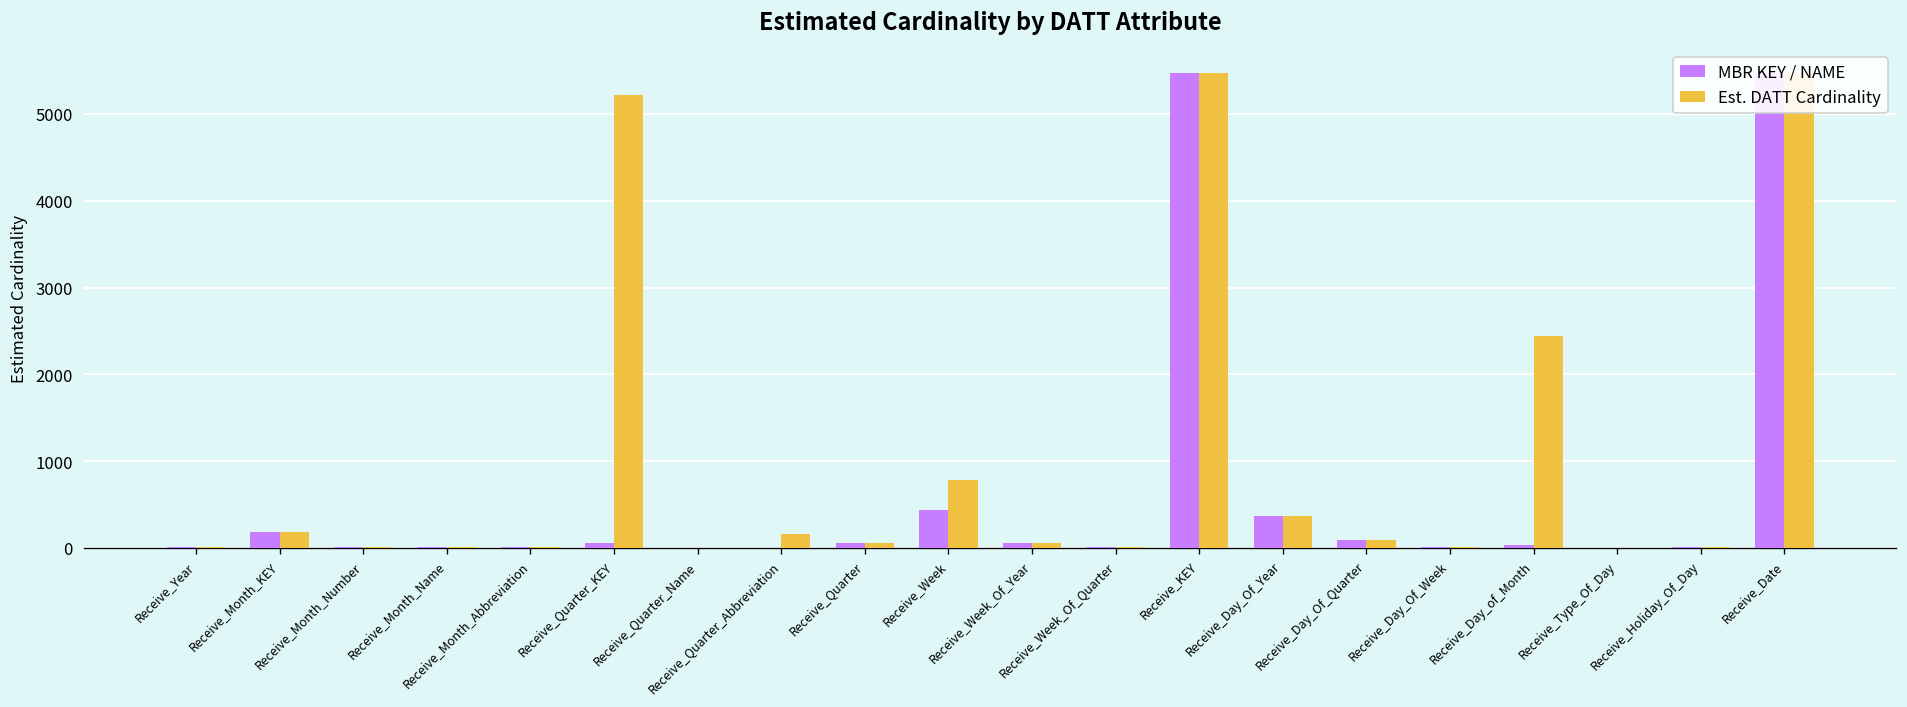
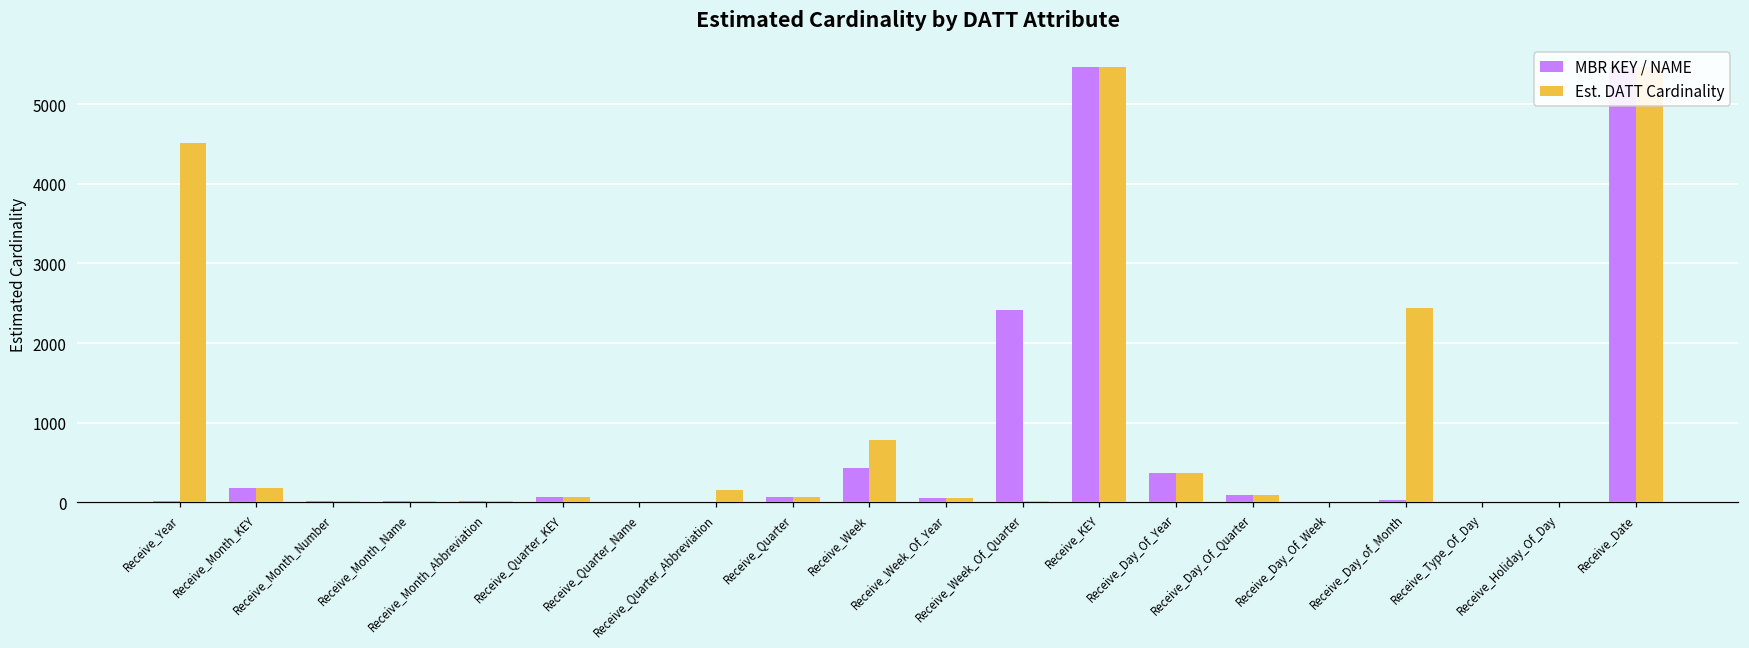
Est. DATT Cardinality, Receive_Year: 0 -> 4500
Est. DATT Cardinality, Receive_Quarter_KEY: 5200 -> 100
MBR KEY / NAME, Receive_Week_Of_Quarter: 0 -> 2400
